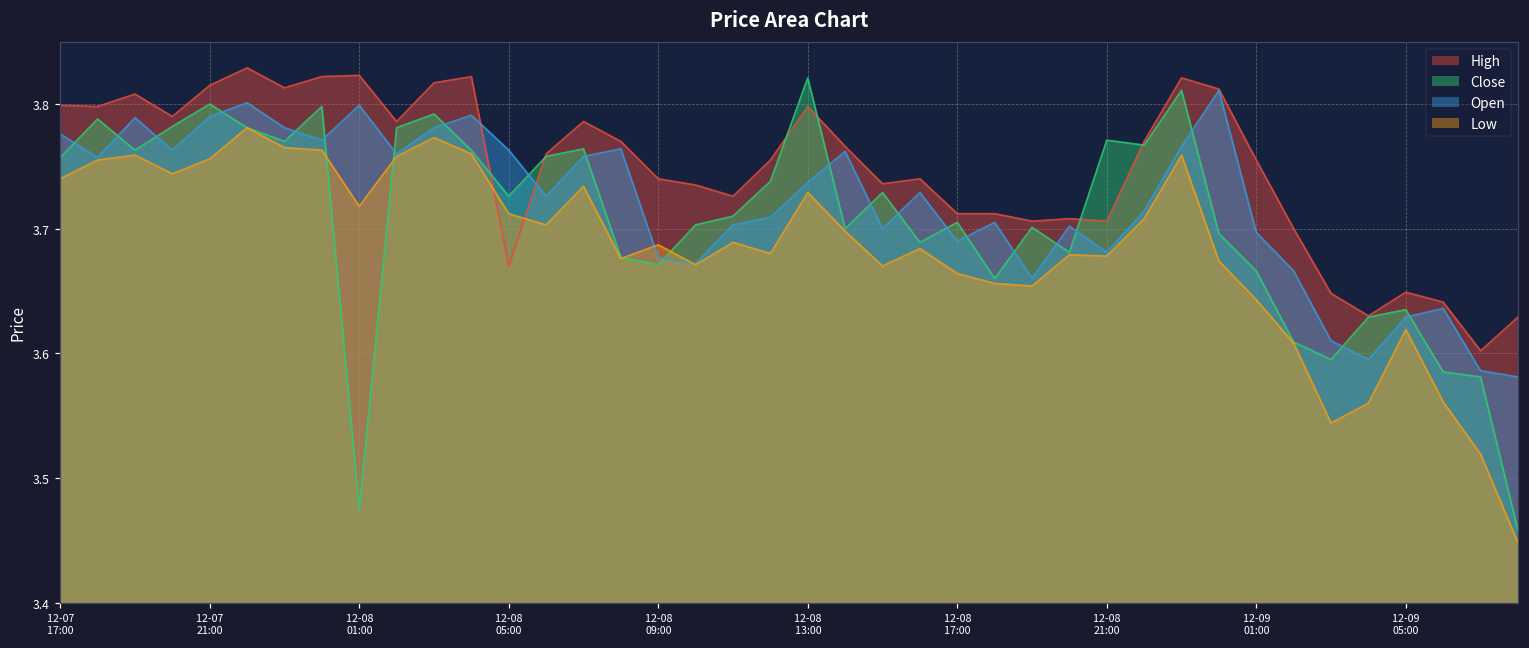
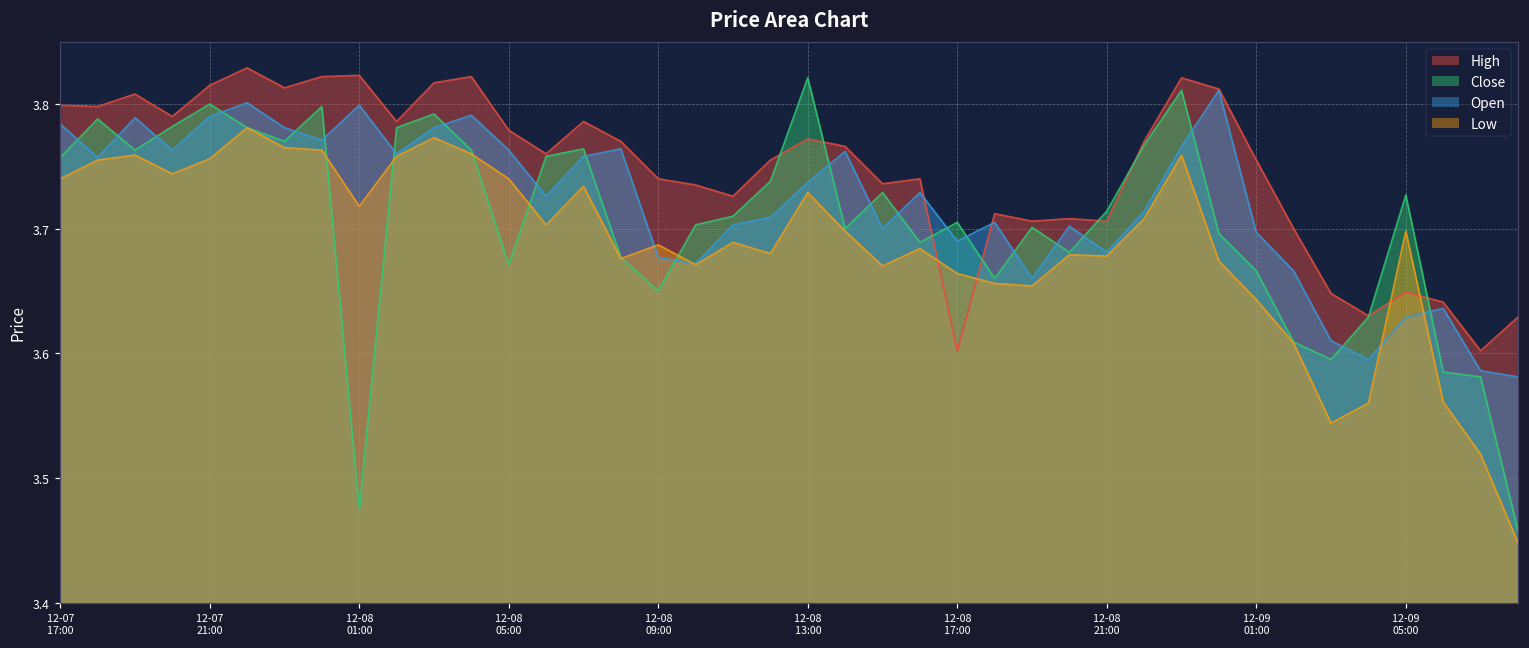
Open, 12-07 17:00: 3.776 -> 3.784
High, 12-08 05:00: 3.670 -> 3.779
Close, 12-08 05:00: 3.726 -> 3.671
Low, 12-08 05:00: 3.712 -> 3.740
Close, 12-08 09:00: 3.671 -> 3.650
High, 12-08 13:00: 3.798 -> 3.772
High, 12-08 17:00: 3.712 -> 3.602
Close, 12-08 21:00: 3.771 -> 3.714
Close, 12-09 05:00: 3.635 -> 3.727
Low, 12-09 05:00: 3.619 -> 3.698
